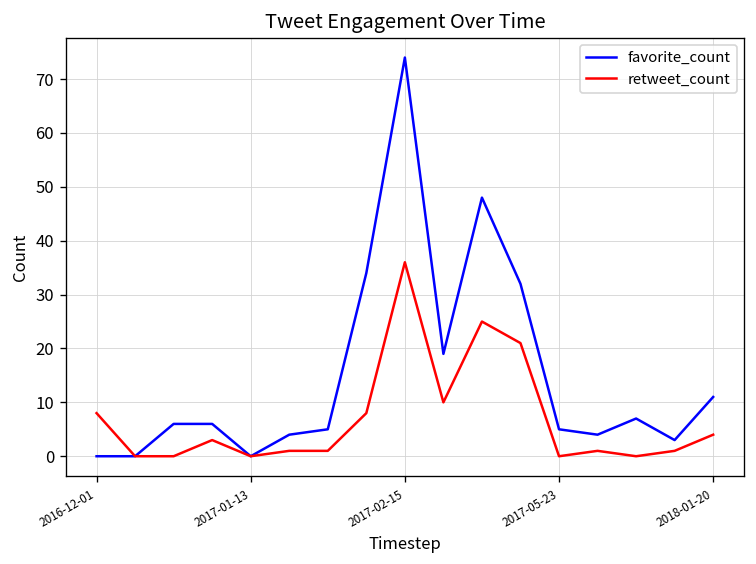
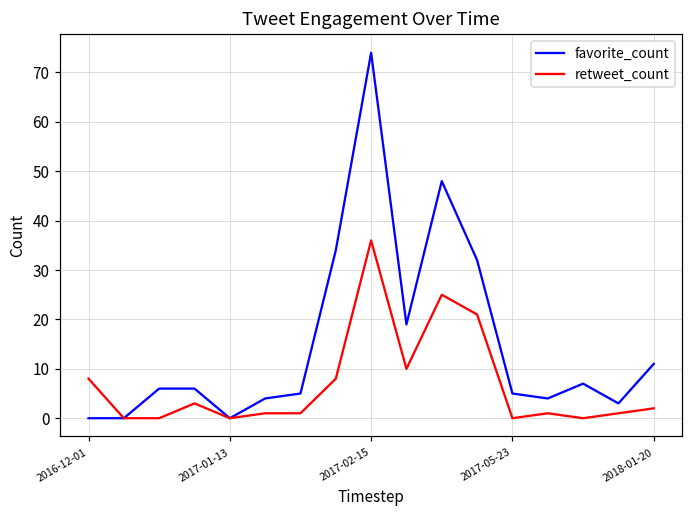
retweet_count, 2018-01-20: 4 -> 2
